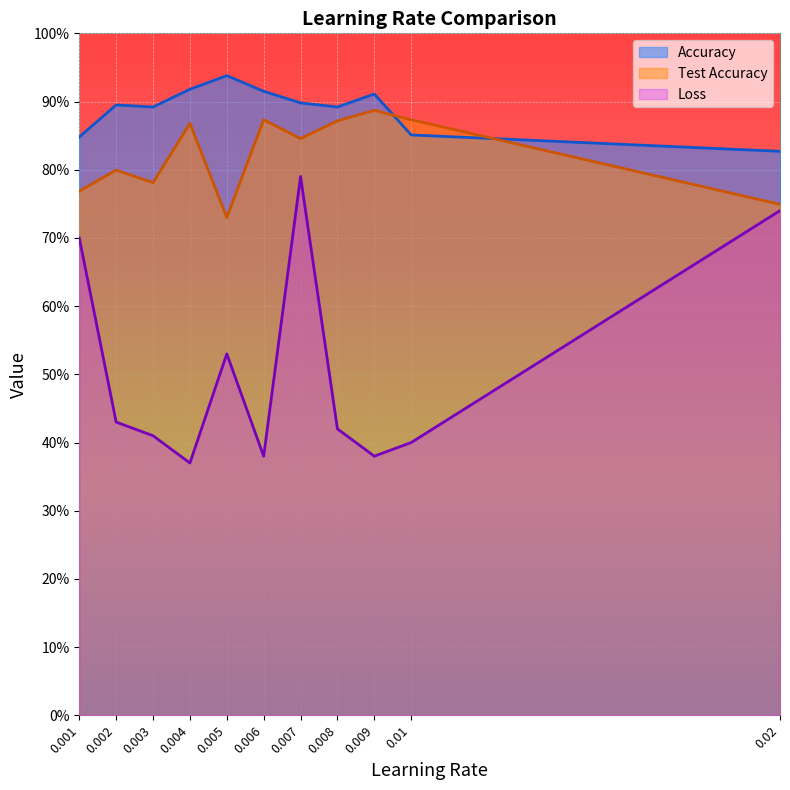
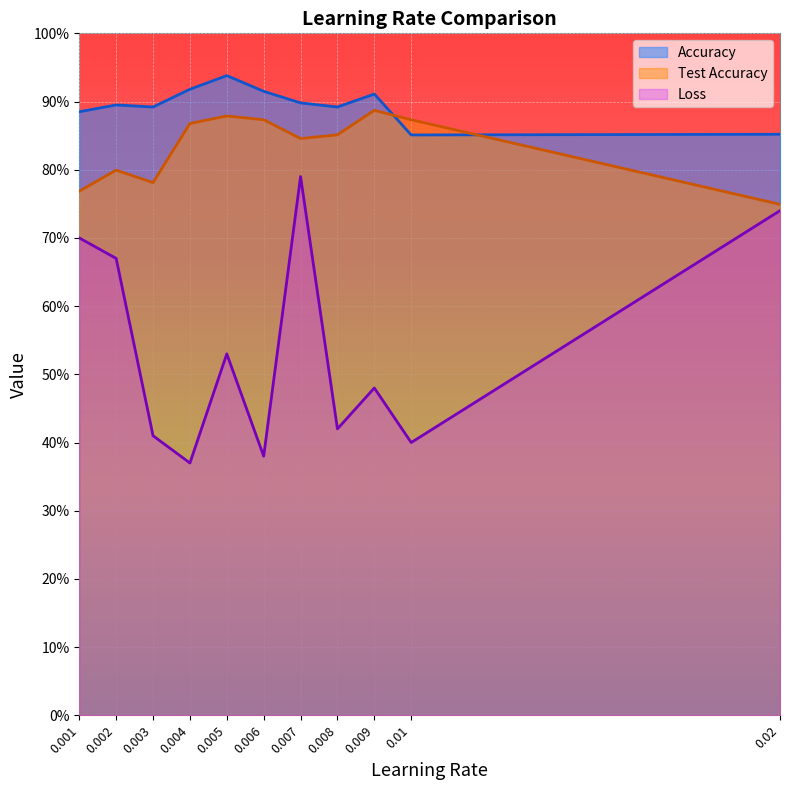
Accuracy, 0.001: 85% -> 89%
Loss, 0.002: 43% -> 67%
Test Accuracy, 0.005: 73% -> 88%
Test Accuracy, 0.008: 87% -> 85%
Loss, 0.009: 38% -> 48%
Accuracy, 0.02: 83% -> 85%
